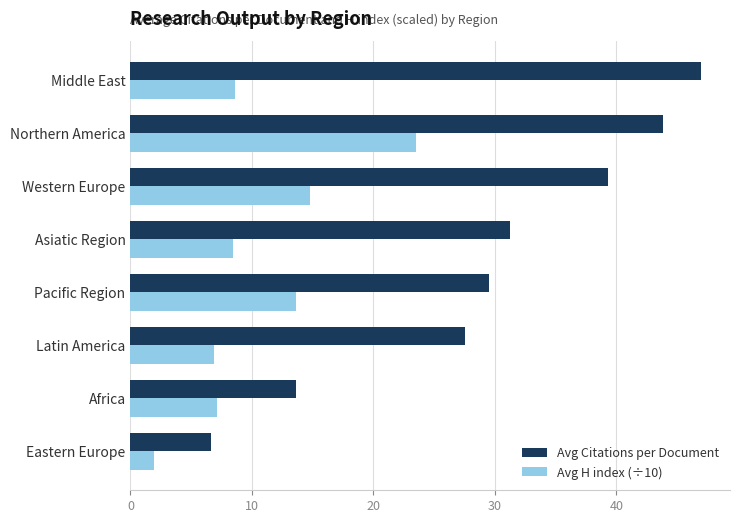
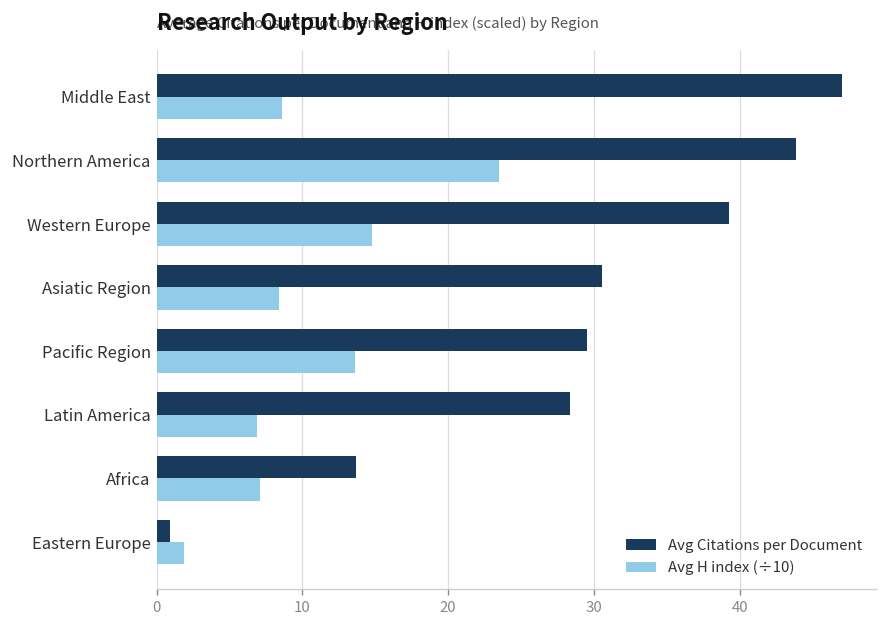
Avg Citations per Document, Asiatic Region: 31.2 -> 30.6
Avg Citations per Document, Latin America: 27.6 -> 28.3
Avg Citations per Document, Eastern Europe: 6.6 -> 0.9
